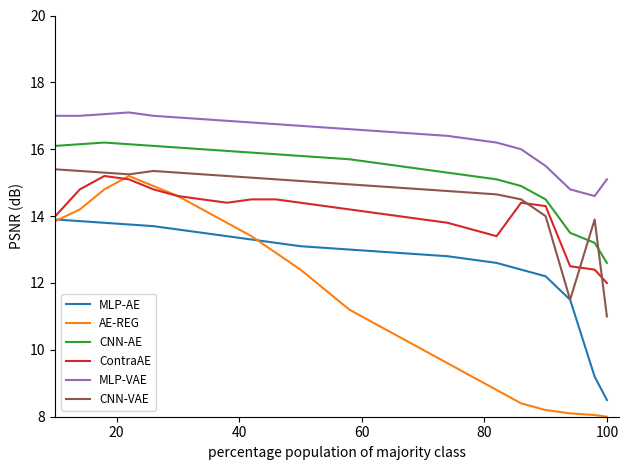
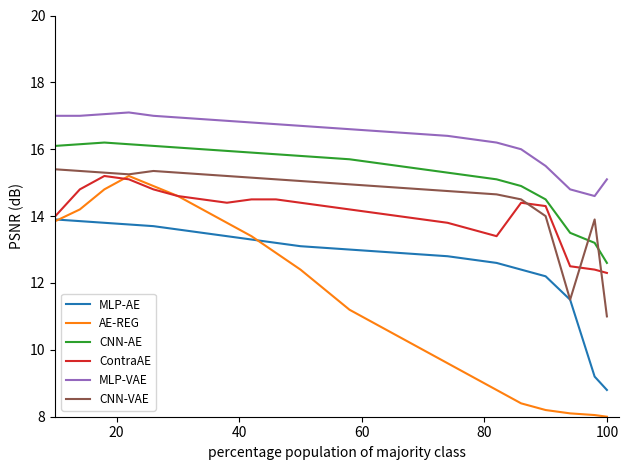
MLP-AE, 100: 8.5 -> 8.8
ContraAE, 100: 12.0 -> 12.3
